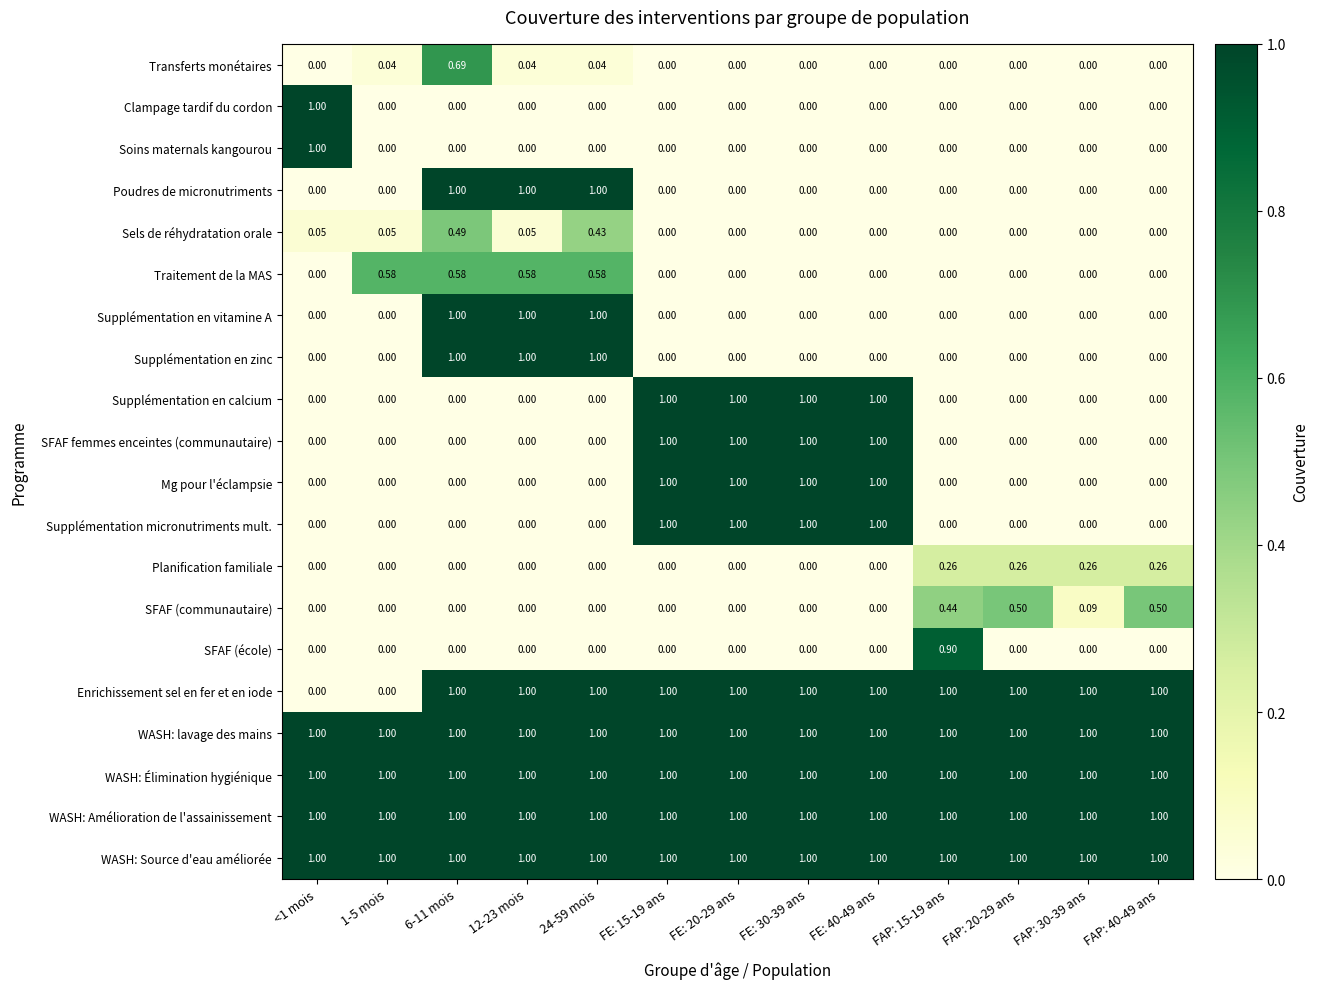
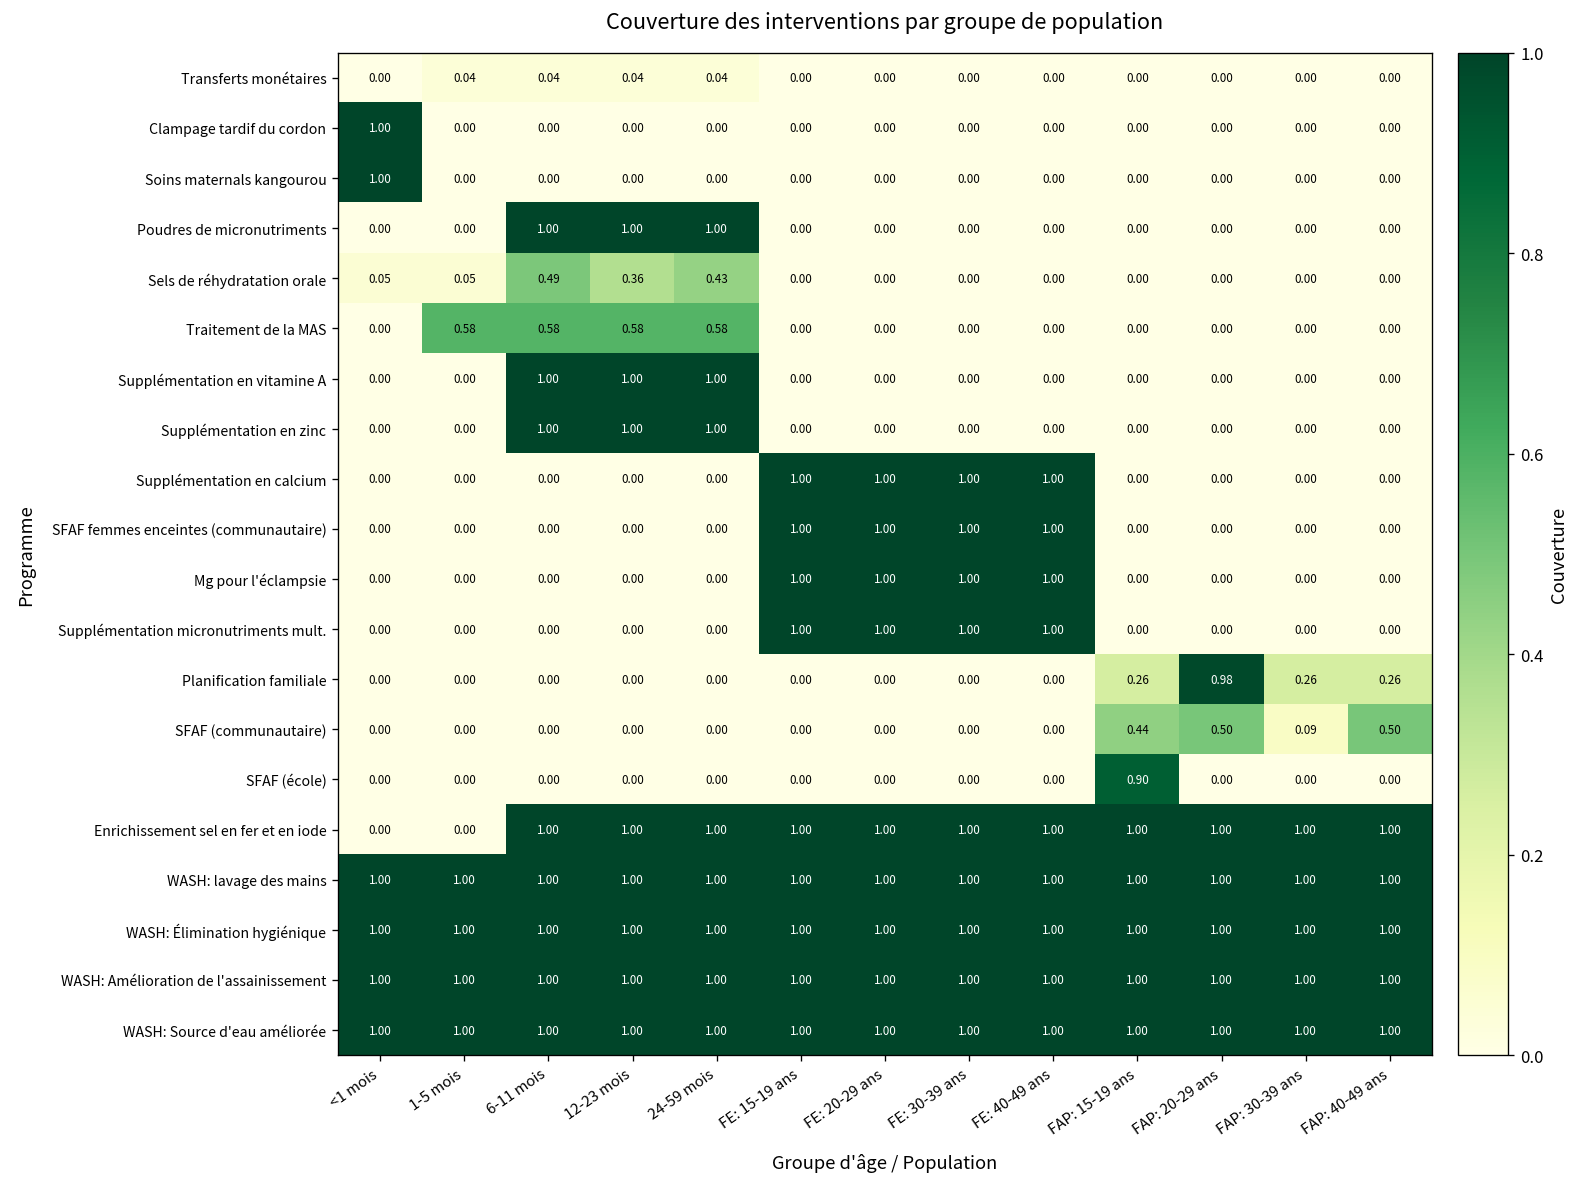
Transferts monétaires, 6-11 mois: 0.69 -> 0.04
Sels de réhydratation orale, 12-23 mois: 0.05 -> 0.36
Planification familiale, FAP: 20-29 ans: 0.26 -> 0.98
